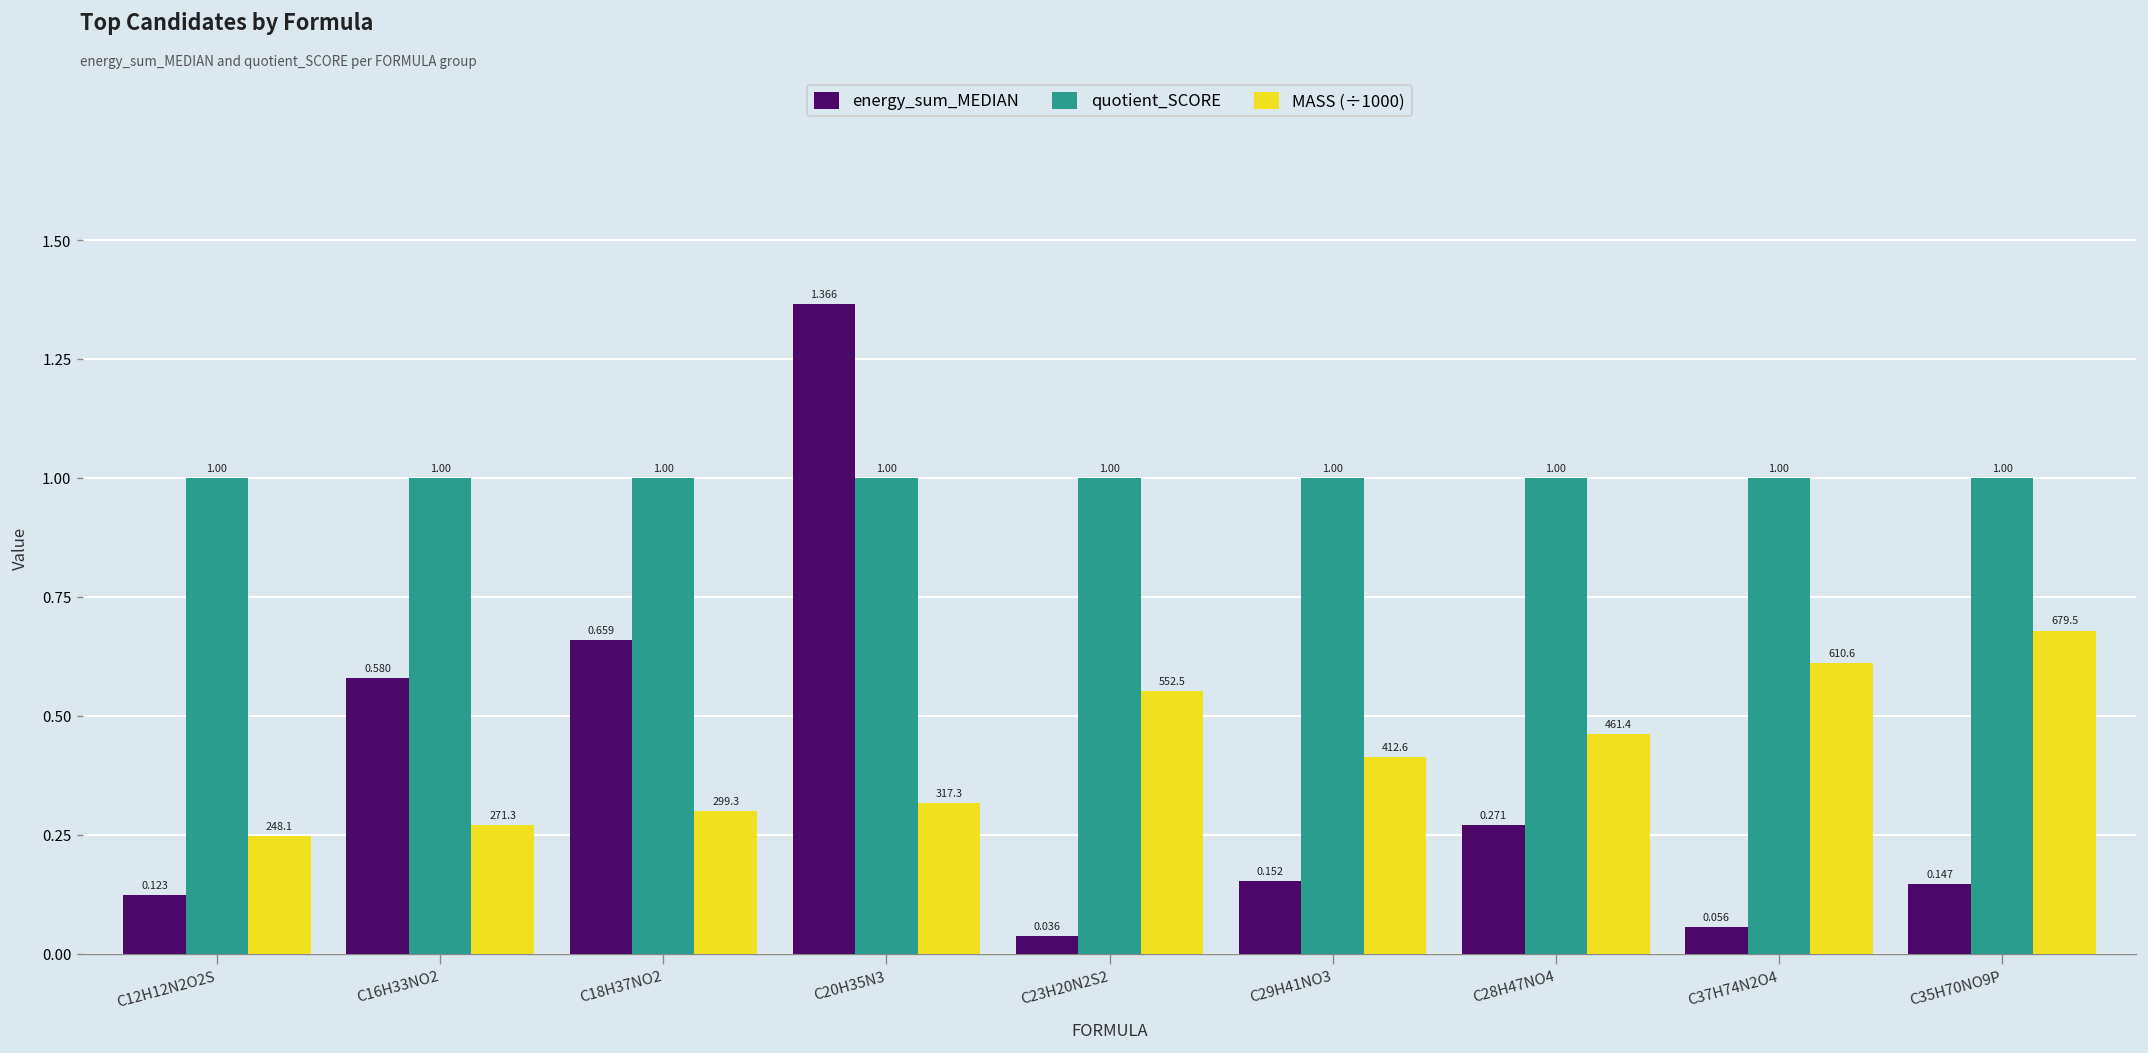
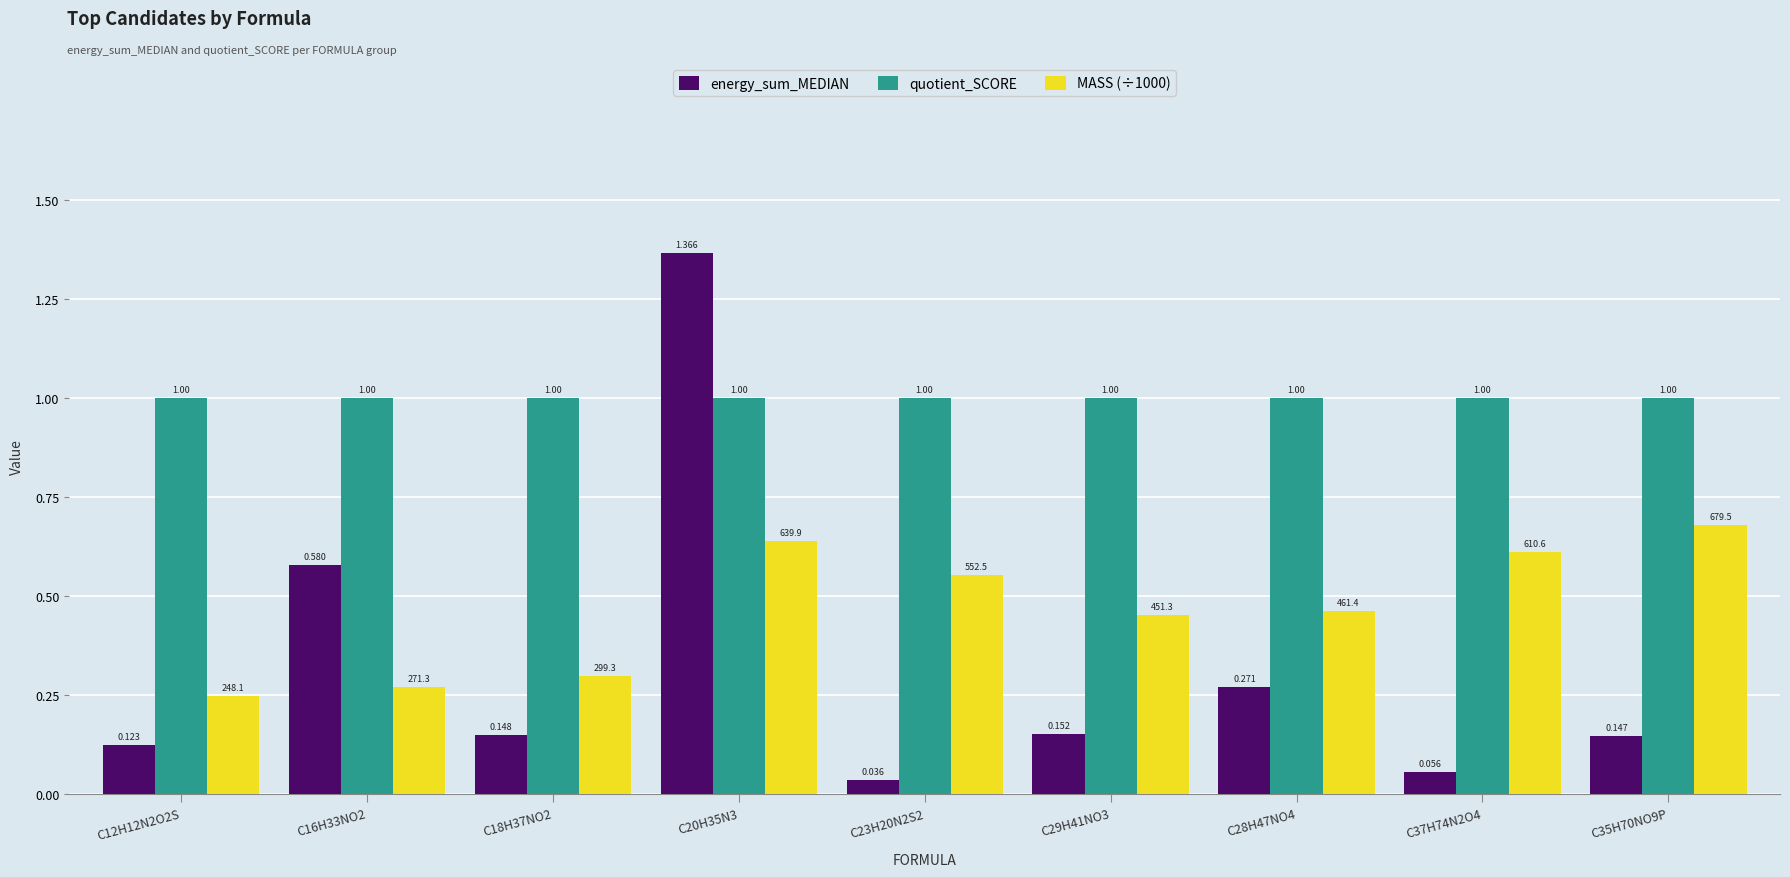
energy_sum_MEDIAN, C18H37NO2: 0.659 -> 0.148
MASS (÷1000), C20H35N3: 317.3 -> 639.9
MASS (÷1000), C29H41NO3: 412.6 -> 451.3
